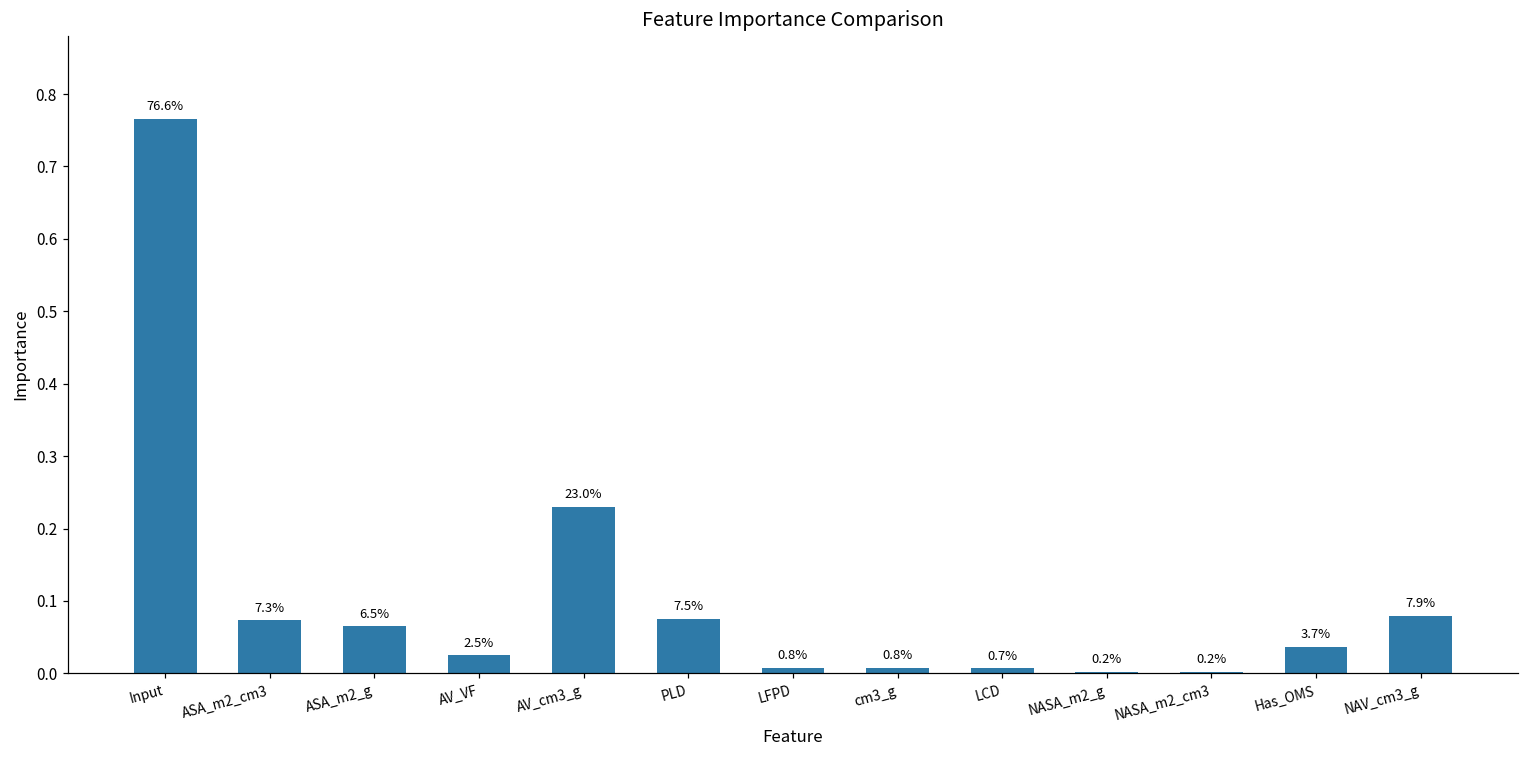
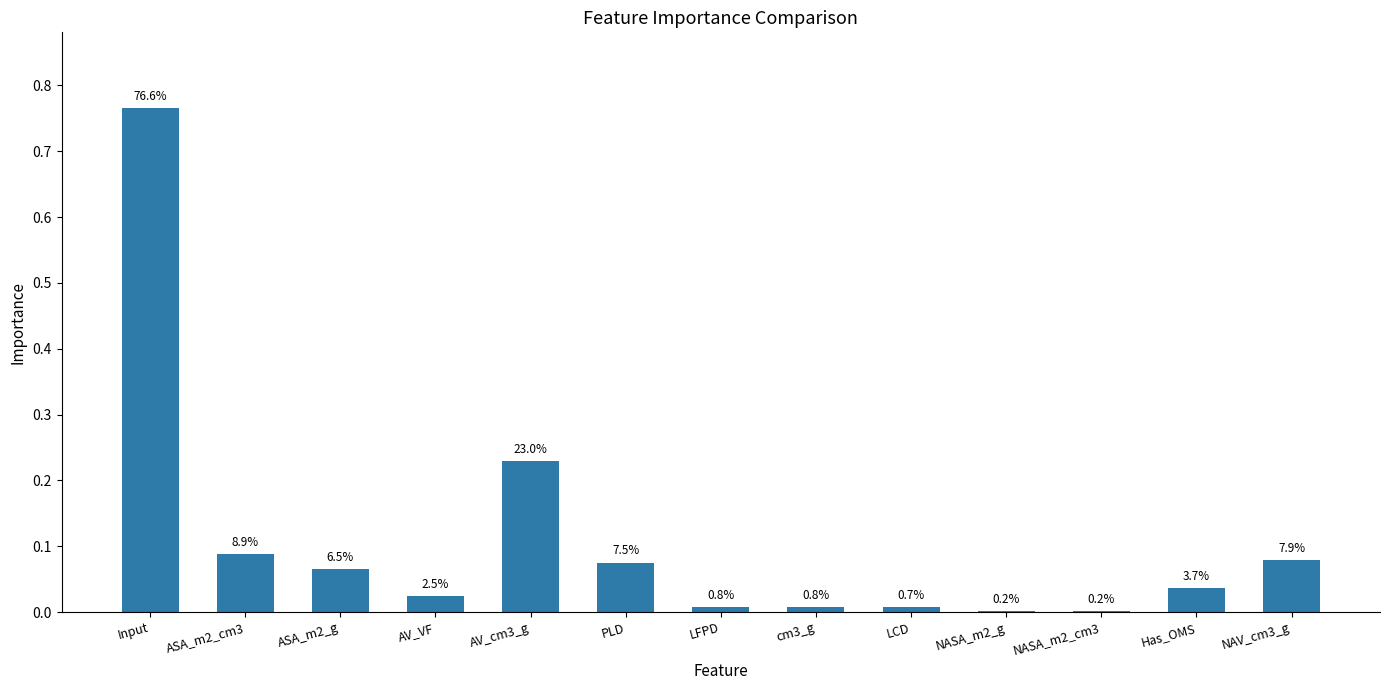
ASA_m2_cm3: 7.3% -> 8.9%
